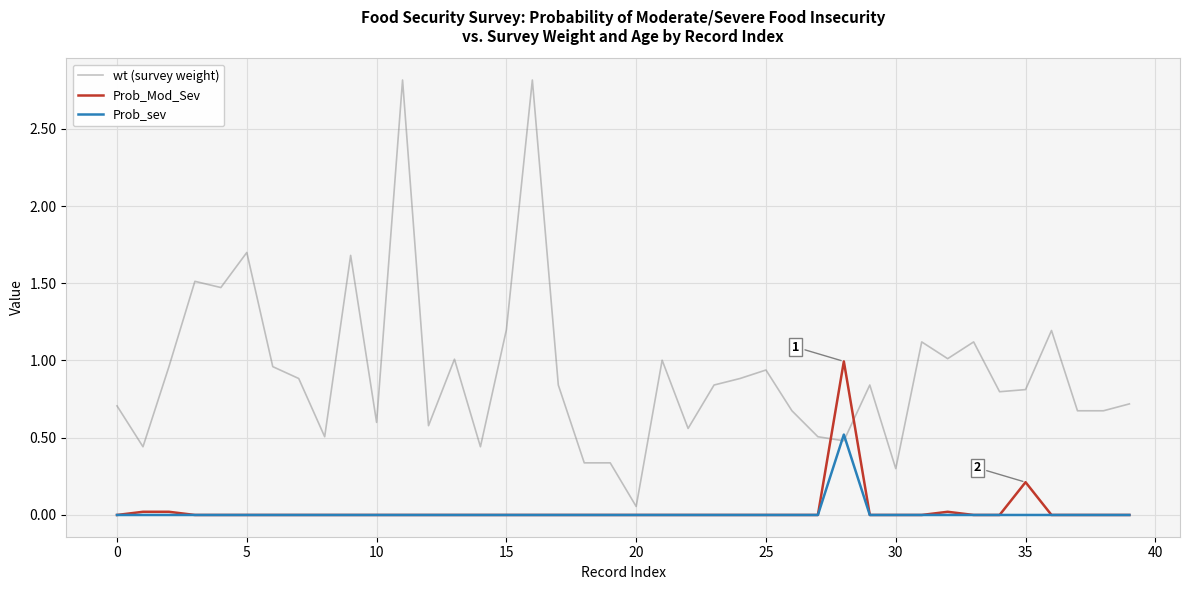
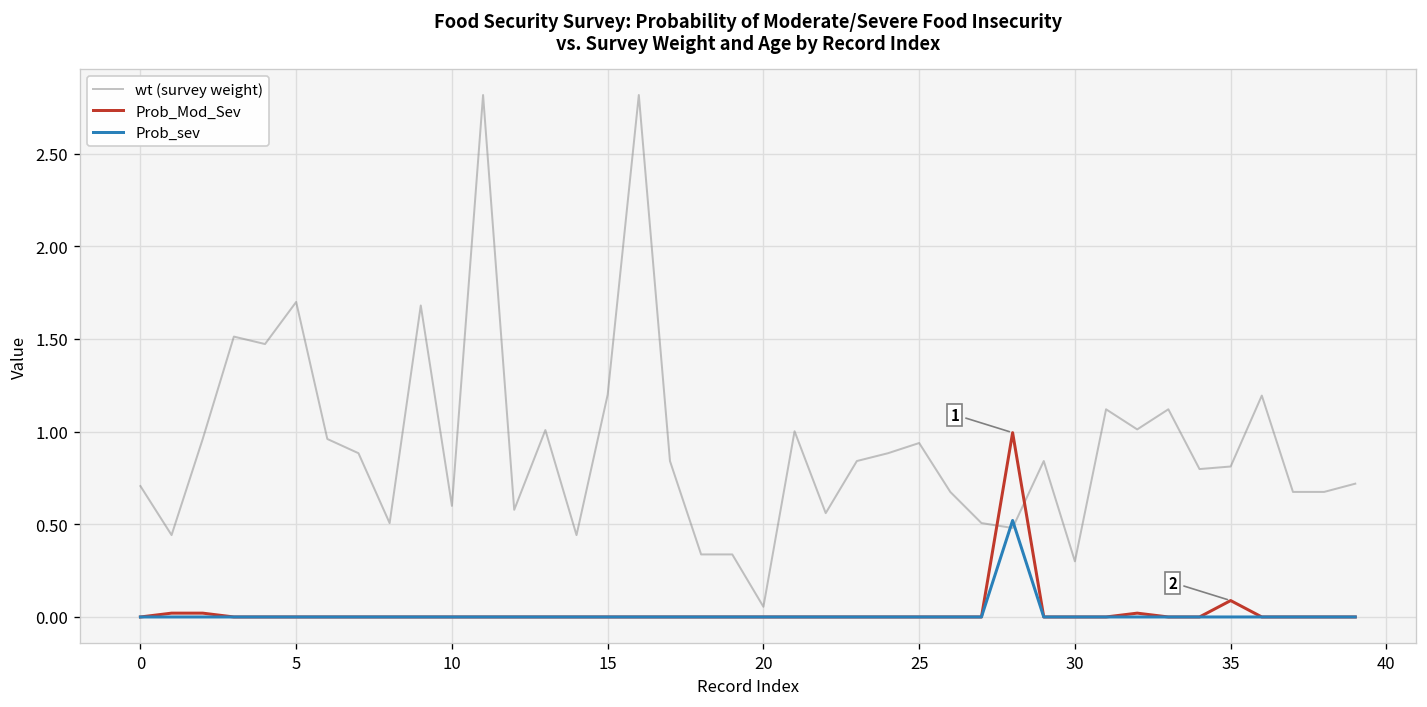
Prob_Mod_Sev, 35: 0.21 -> 0.09
